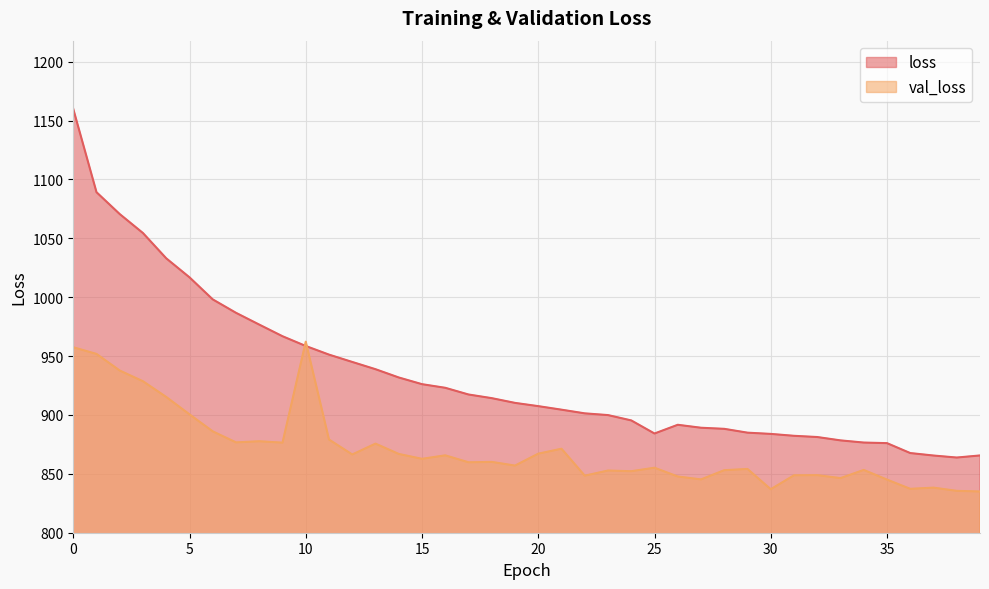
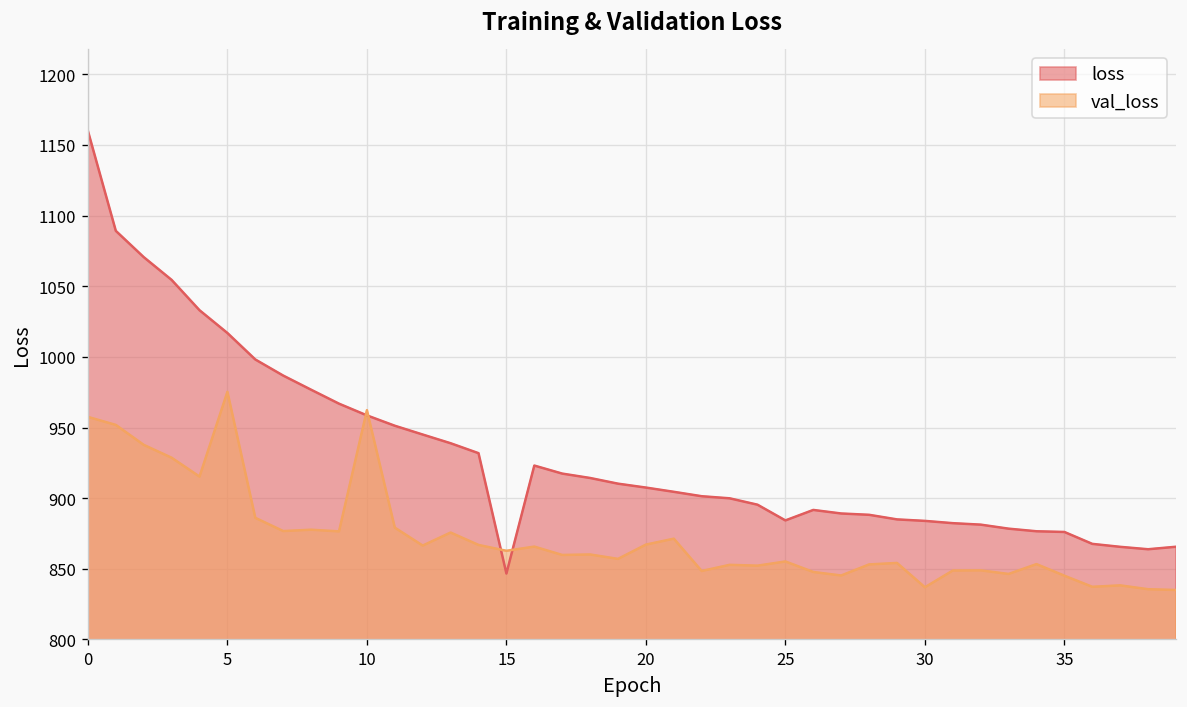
val_loss, 5: 901 -> 975
loss, 15: 926 -> 847
